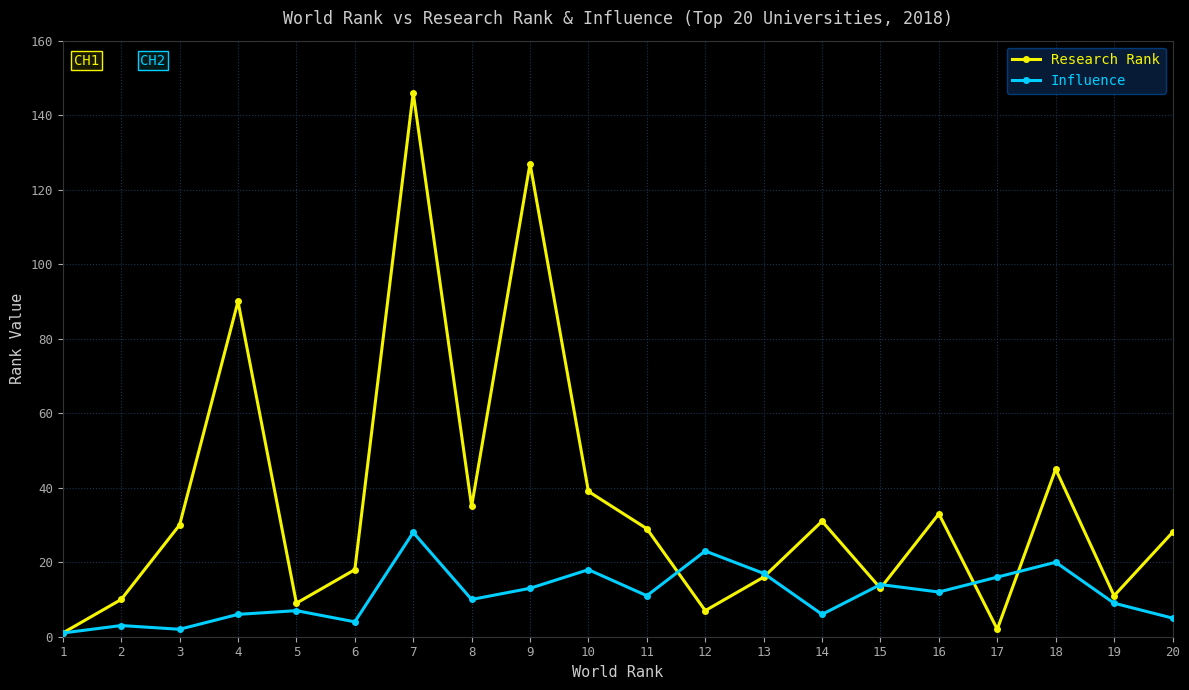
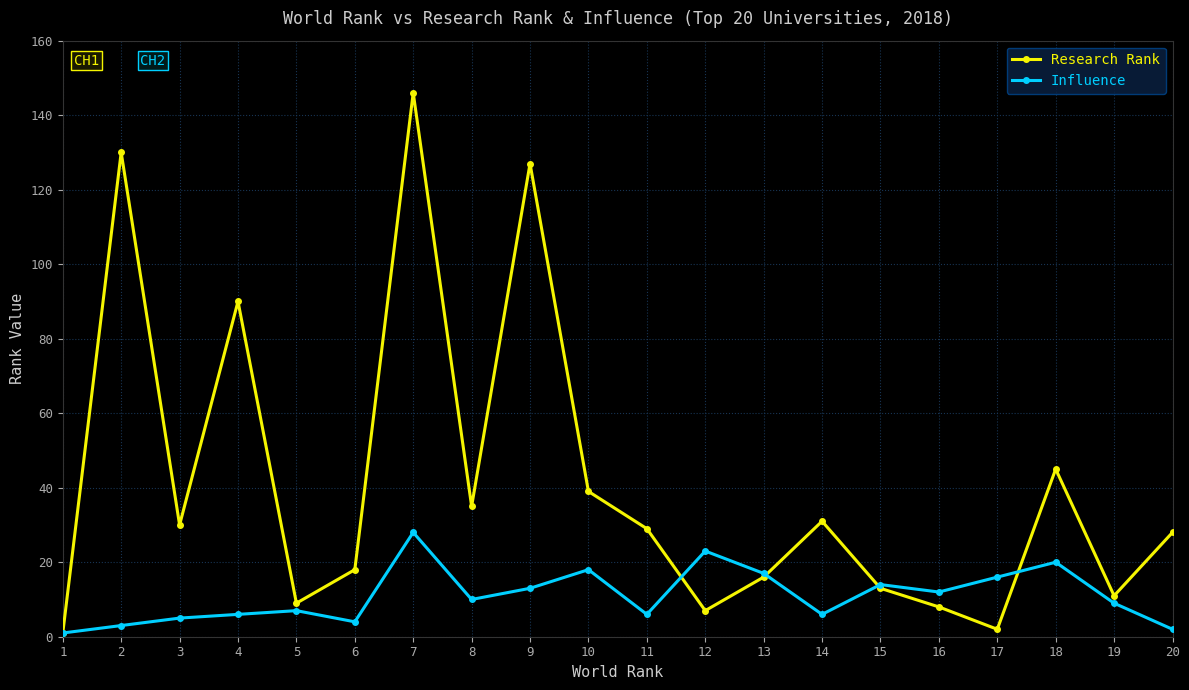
Research Rank, 2: 10 -> 130
Influence, 3: 2 -> 5
Influence, 11: 11 -> 6
Research Rank, 16: 33 -> 8
Influence, 20: 5 -> 2
